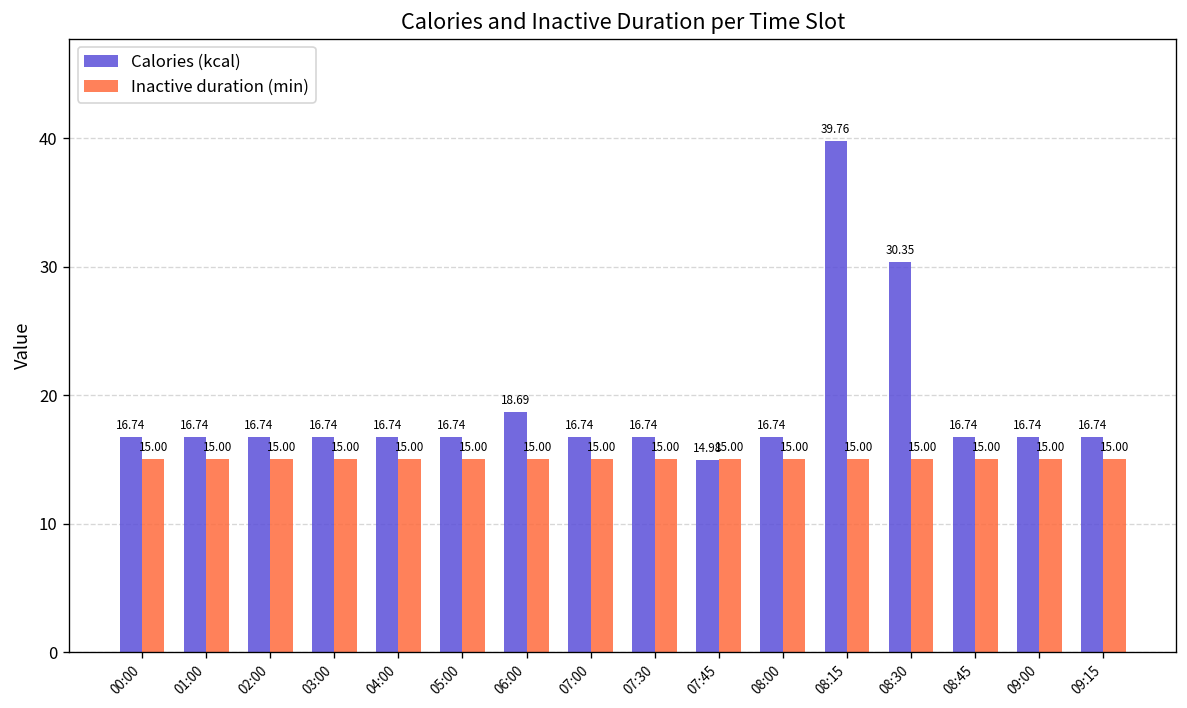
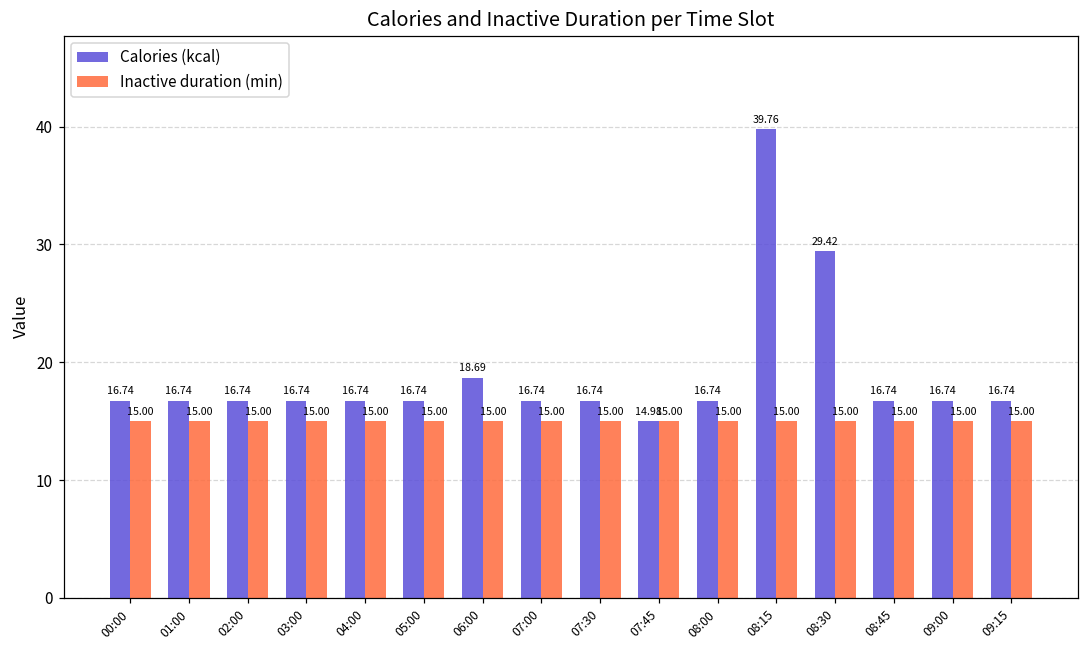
Calories (kcal), 08:30: 30.35 -> 29.42
